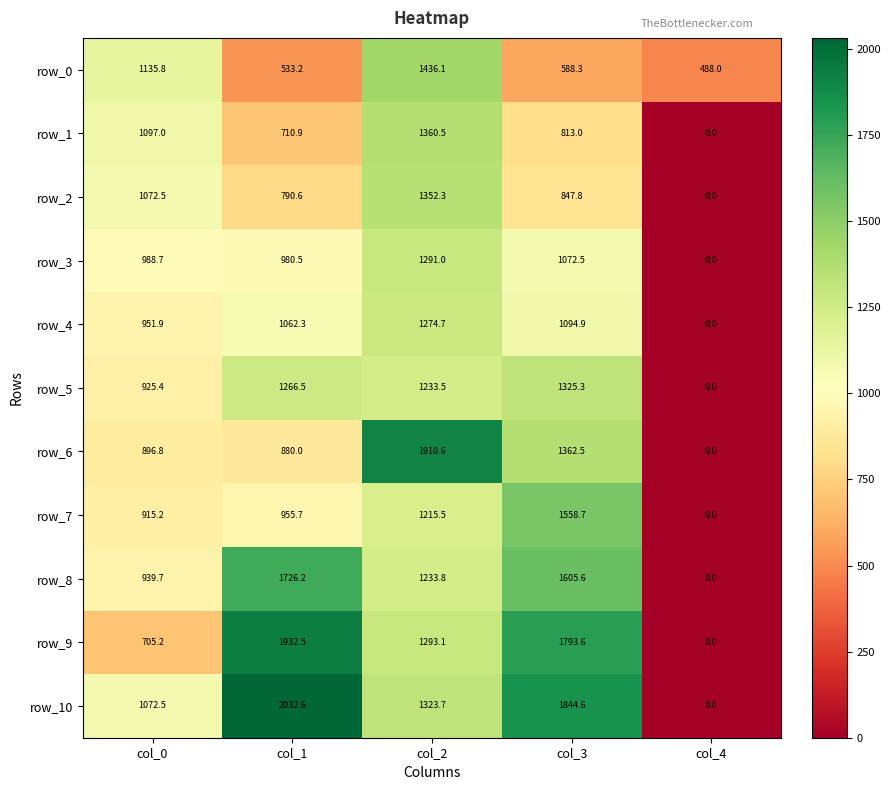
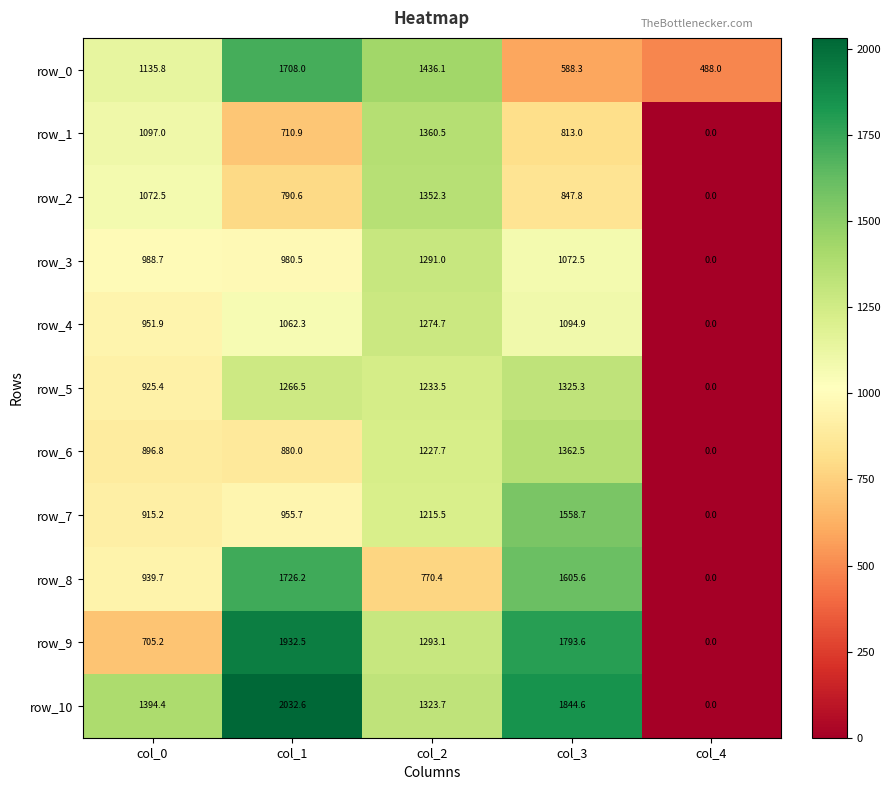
row_0, col_1: 533.2 -> 1708.0
row_6, col_2: 1910.6 -> 1227.7
row_8, col_2: 1233.8 -> 770.4
row_10, col_0: 1072.5 -> 1394.4
